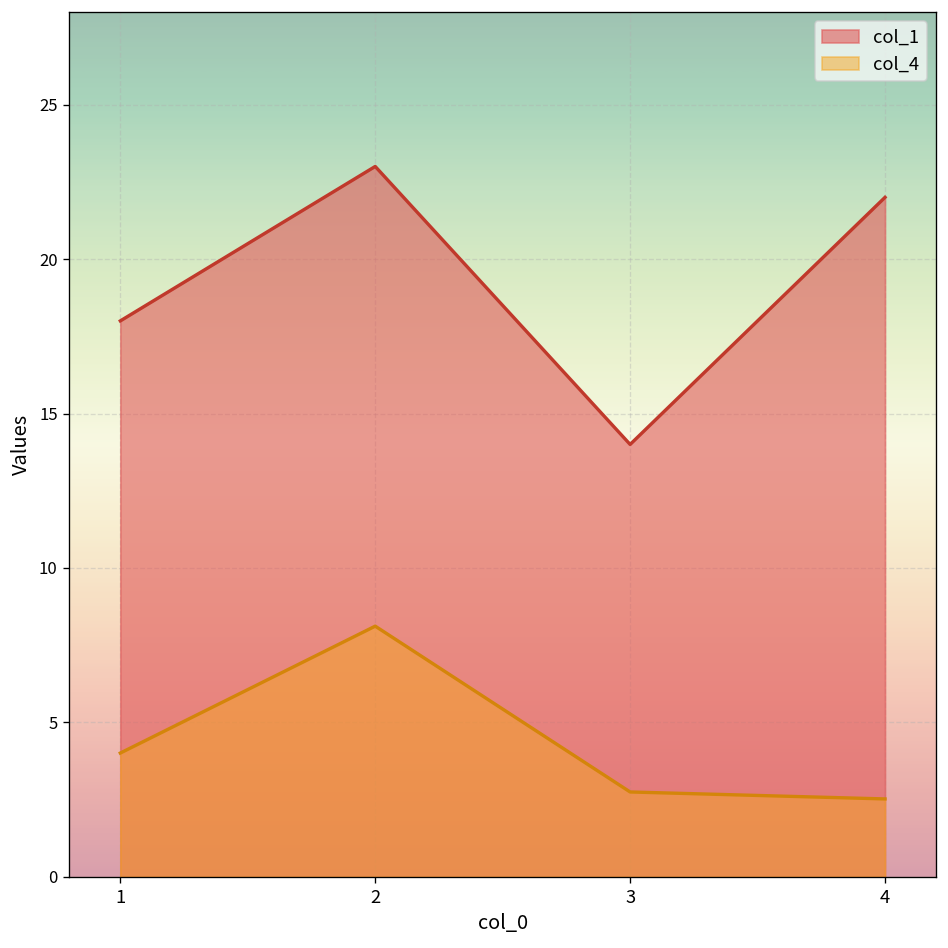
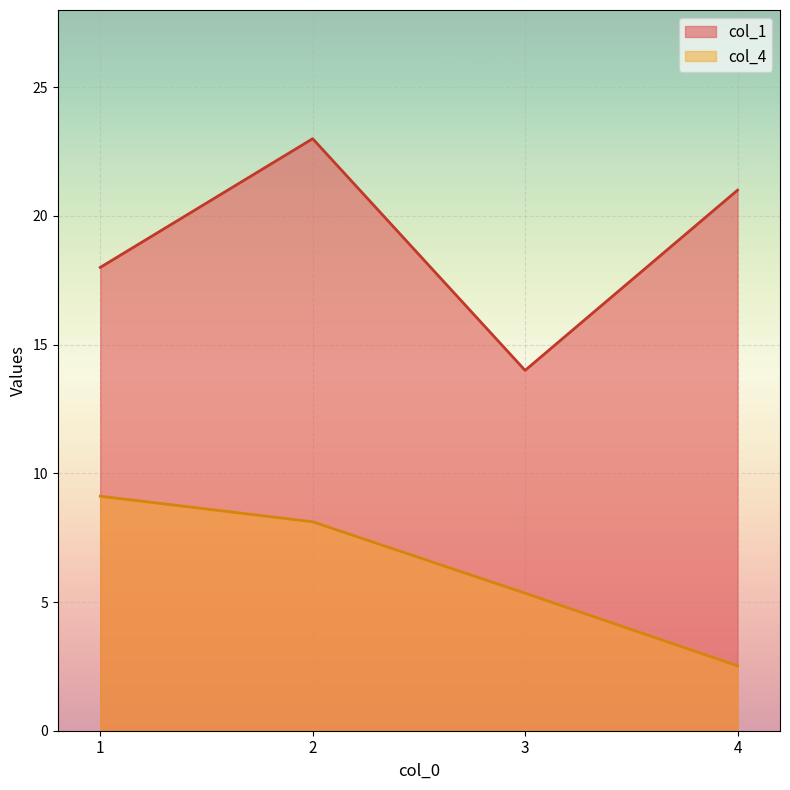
col_4, 1: 4.0 -> 9.1
col_4, 3: 2.7 -> 5.3
col_1, 4: 22 -> 21
